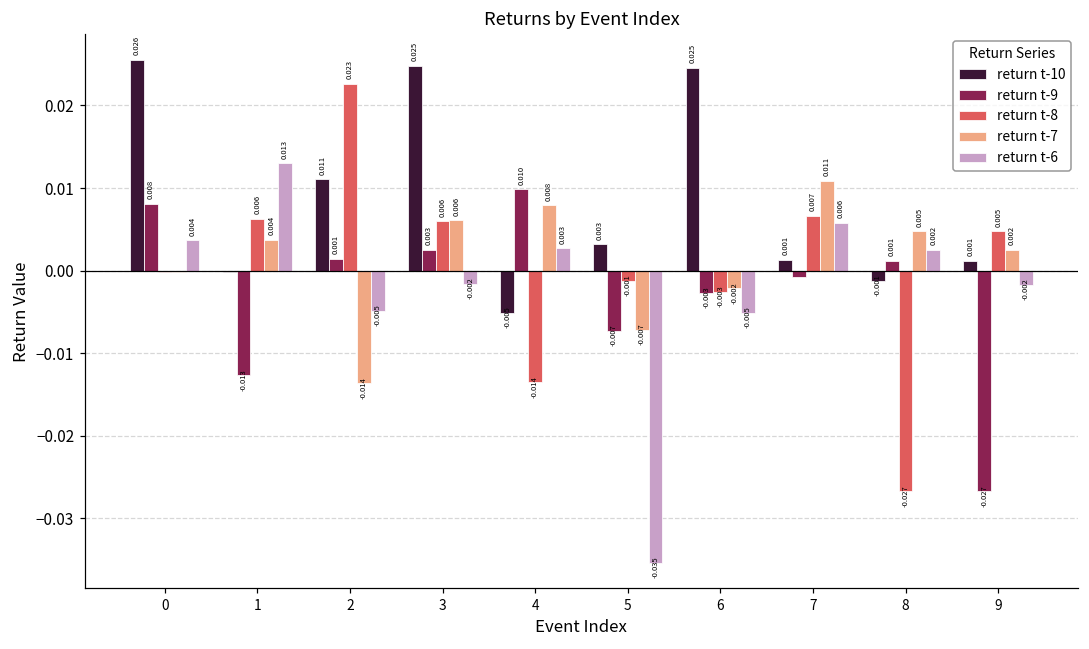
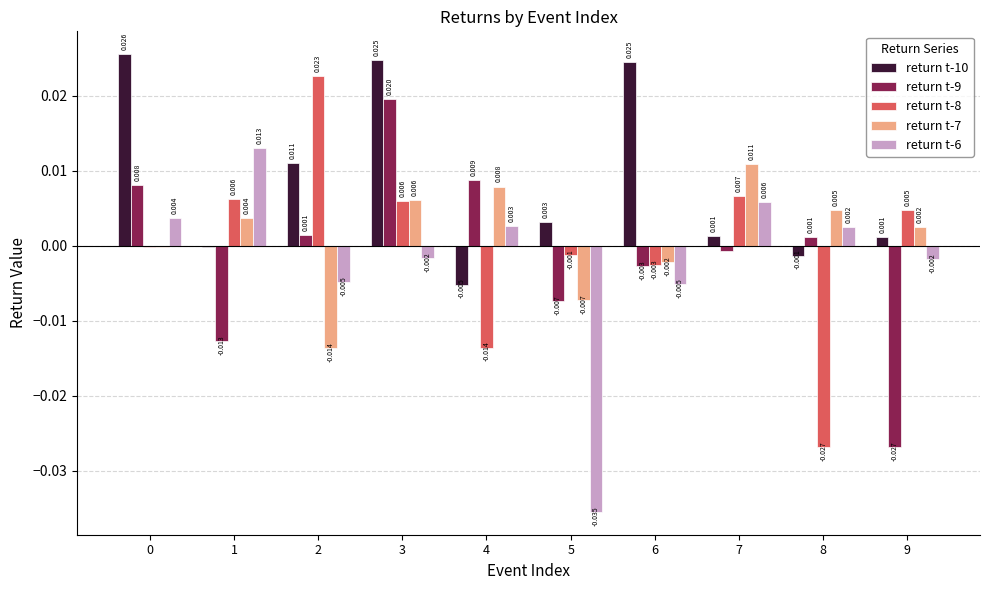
return t-9, 3: 0.003 -> 0.020
return t-9, 4: 0.010 -> 0.009
